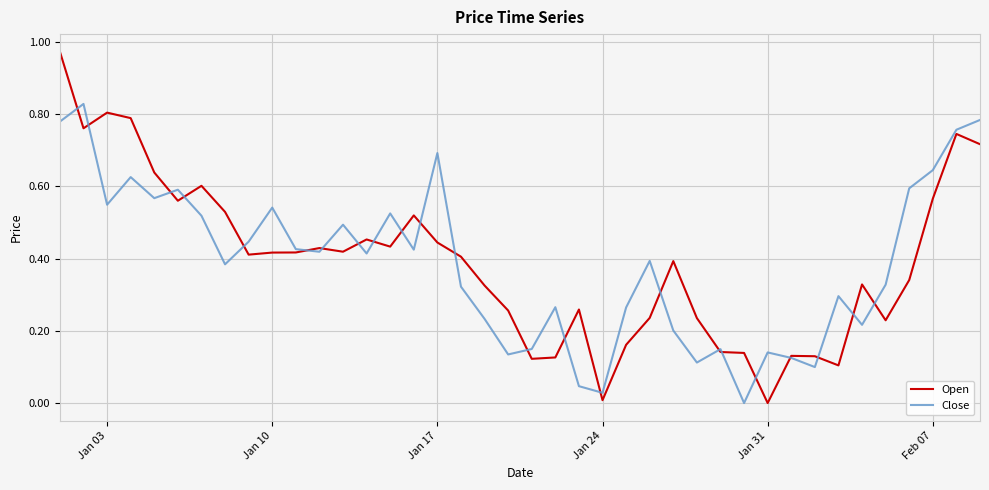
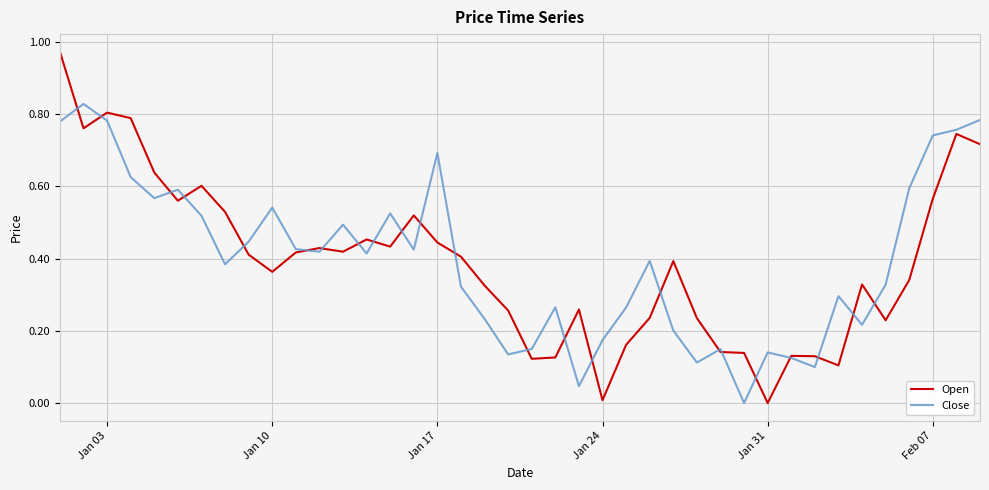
Close, Jan 03: 0.55 -> 0.78
Open, Jan 10: 0.42 -> 0.36
Close, Jan 24: 0.03 -> 0.17
Close, Feb 07: 0.64 -> 0.74
